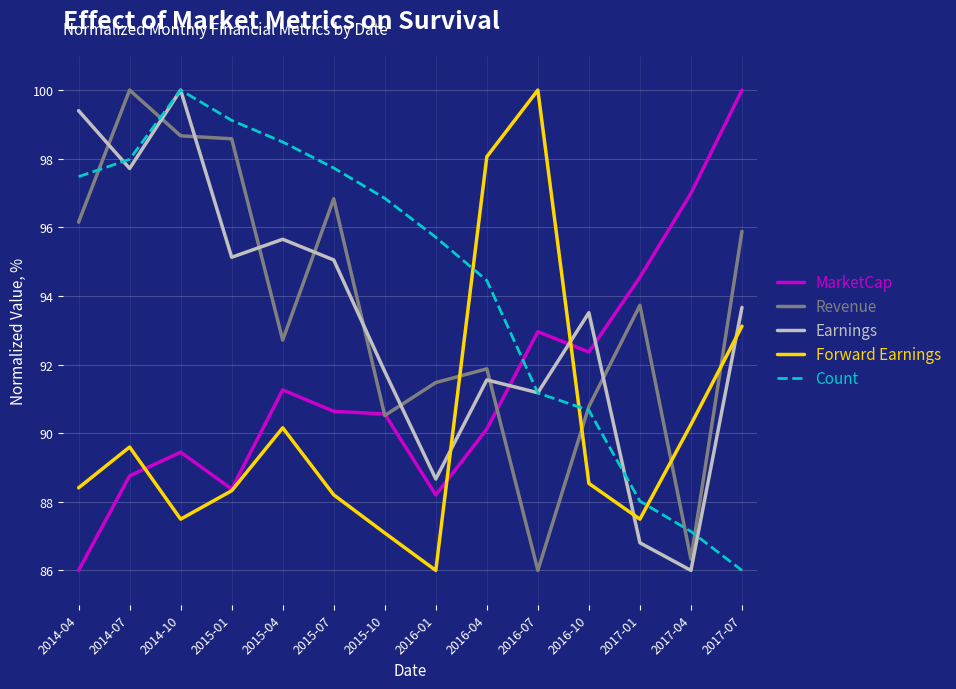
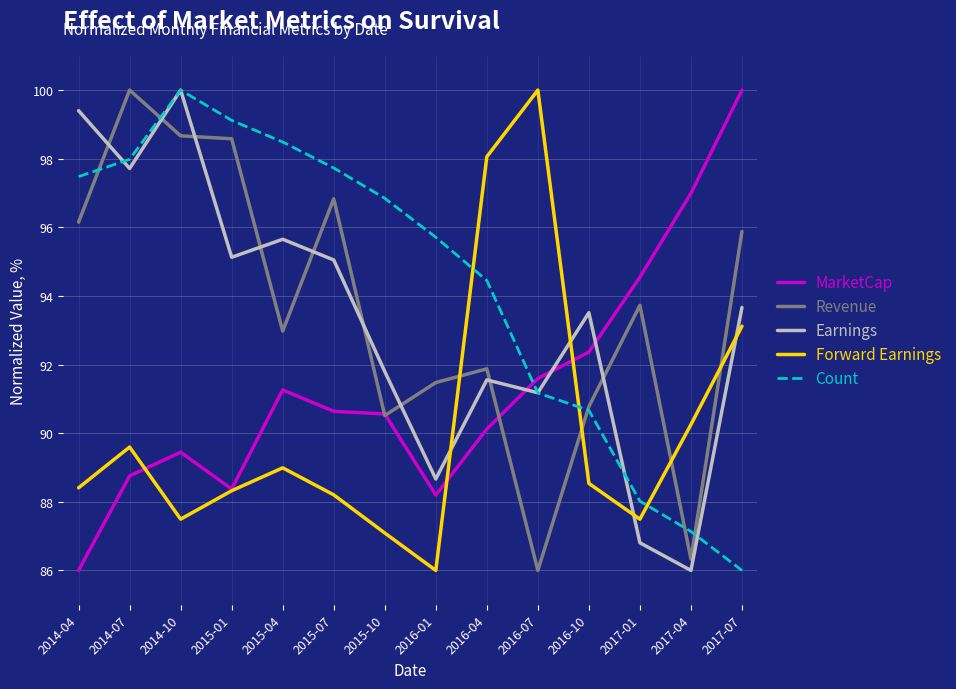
Revenue, 2015-04: 92.7 -> 93.0
Forward Earnings, 2015-04: 90.2 -> 89.0
MarketCap, 2016-07: 93.0 -> 91.6
